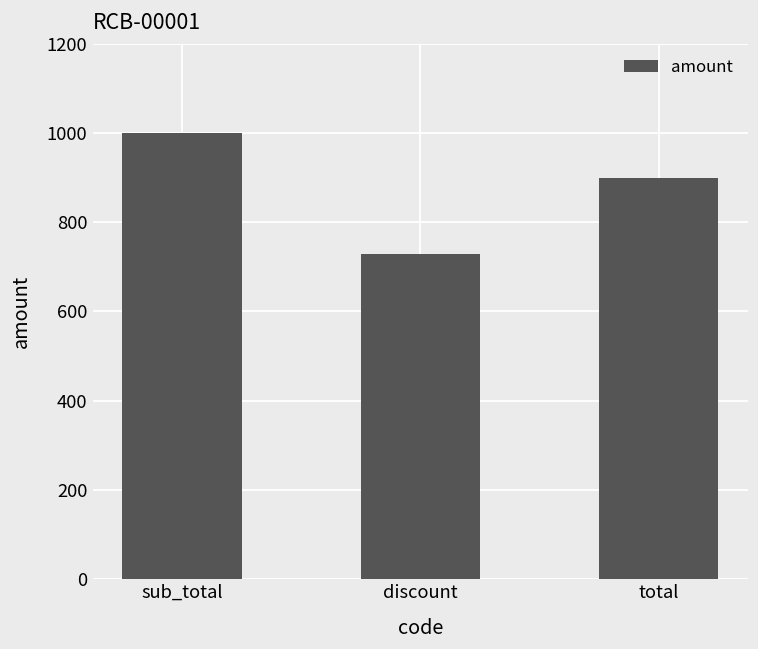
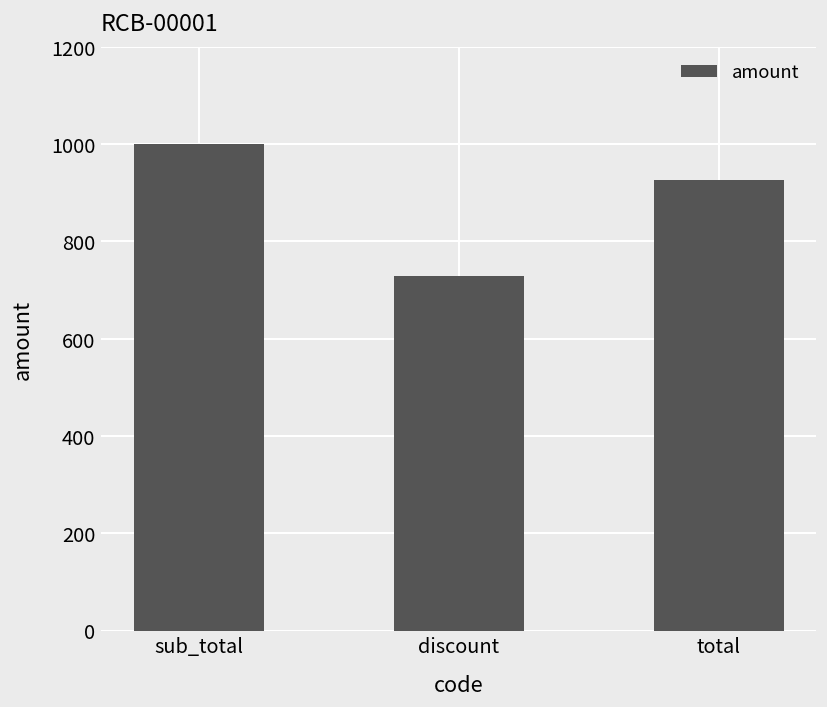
total: 900 -> 930
